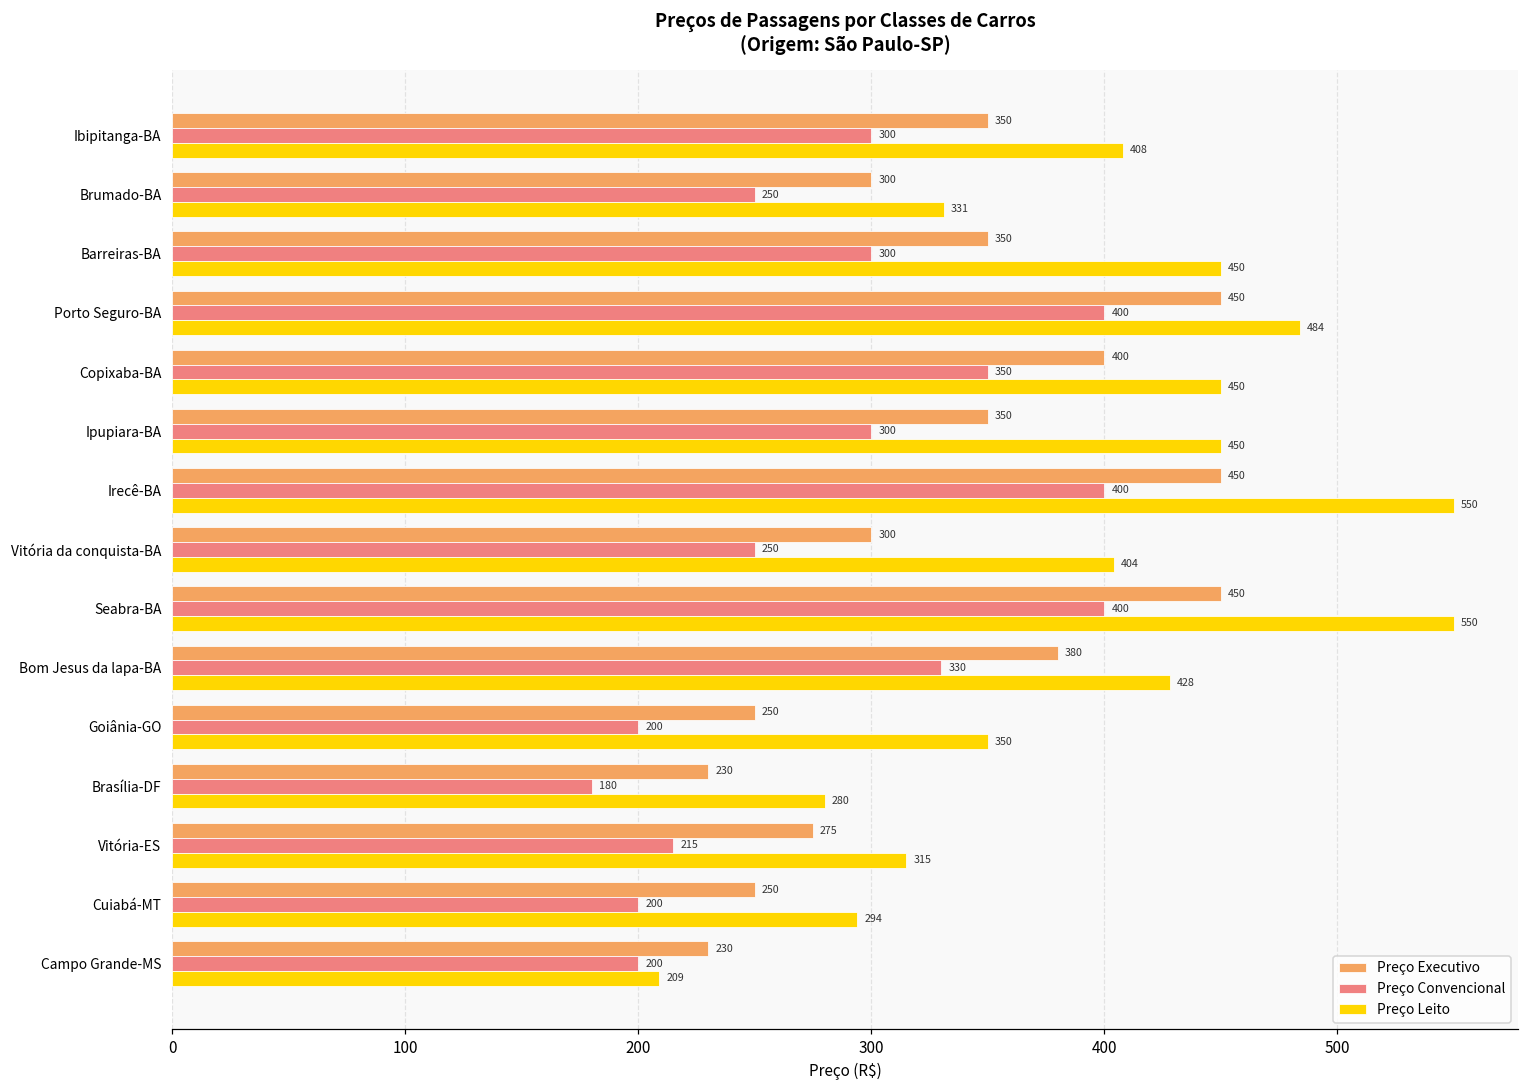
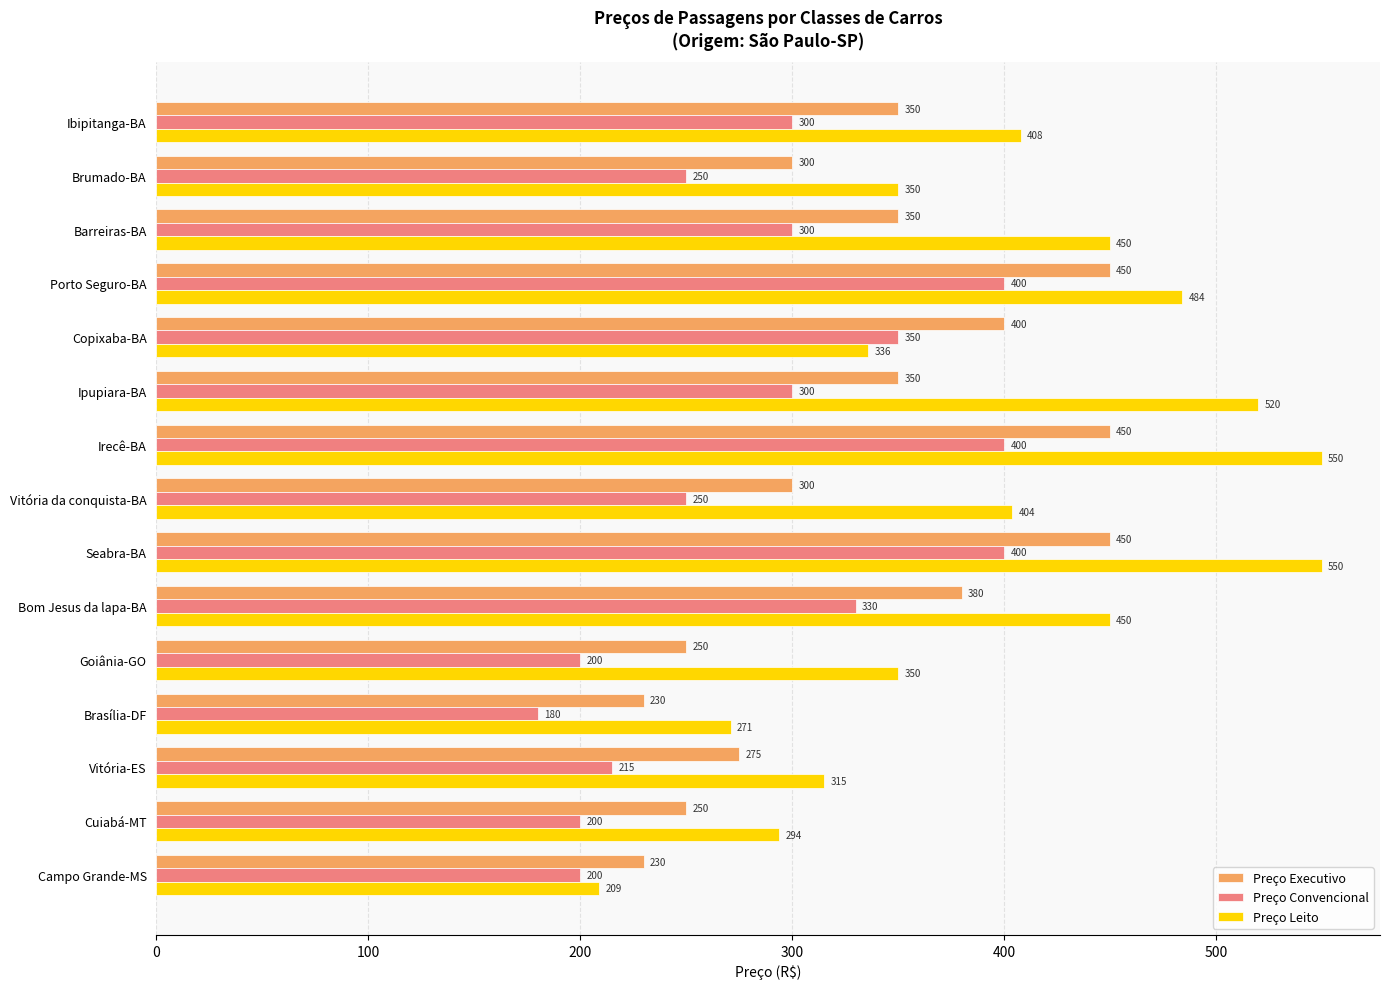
Preço Leito, Brumado-BA: 331 -> 350
Preço Leito, Copixaba-BA: 450 -> 336
Preço Leito, Ipupiara-BA: 450 -> 520
Preço Leito, Bom Jesus da lapa-BA: 428 -> 450
Preço Leito, Brasília-DF: 280 -> 271
